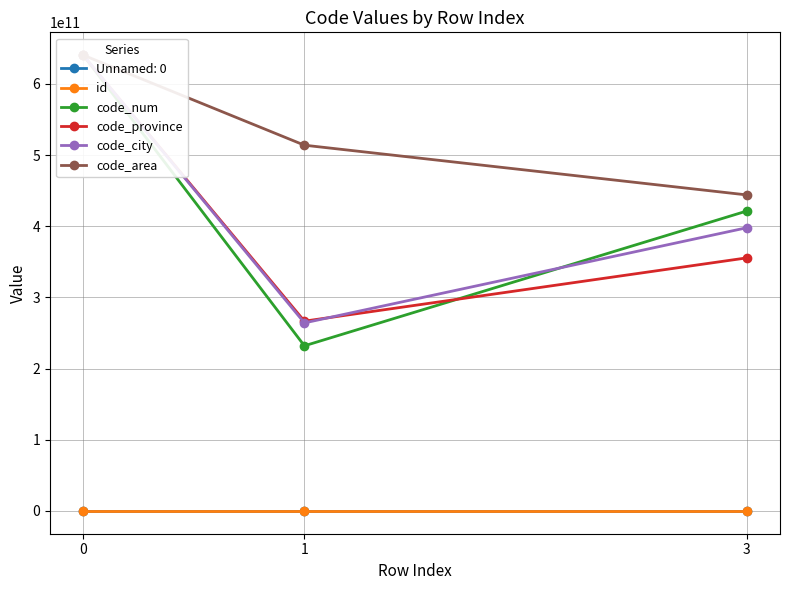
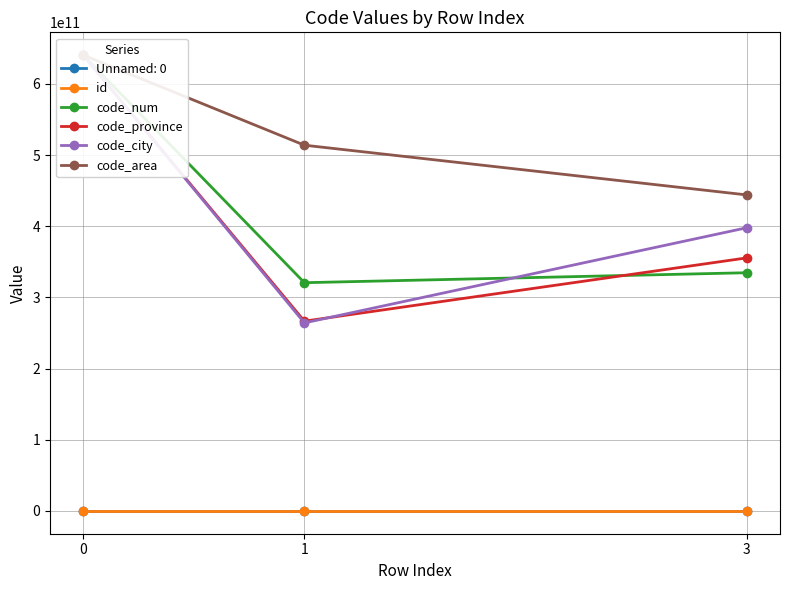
code_num, 1: 230000000000 -> 320000000000
code_num, 3: 420000000000 -> 330000000000
